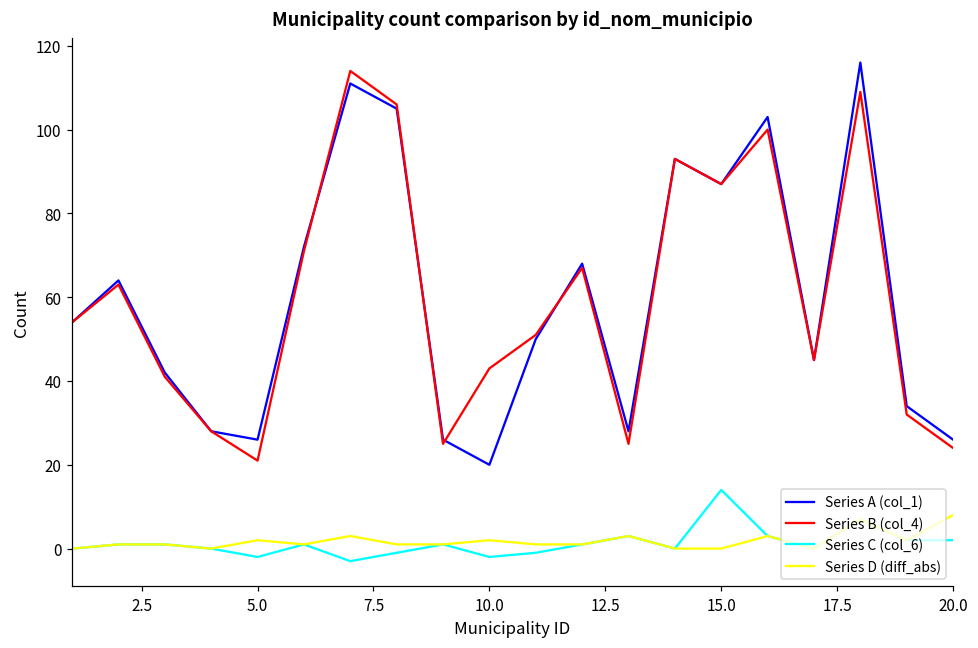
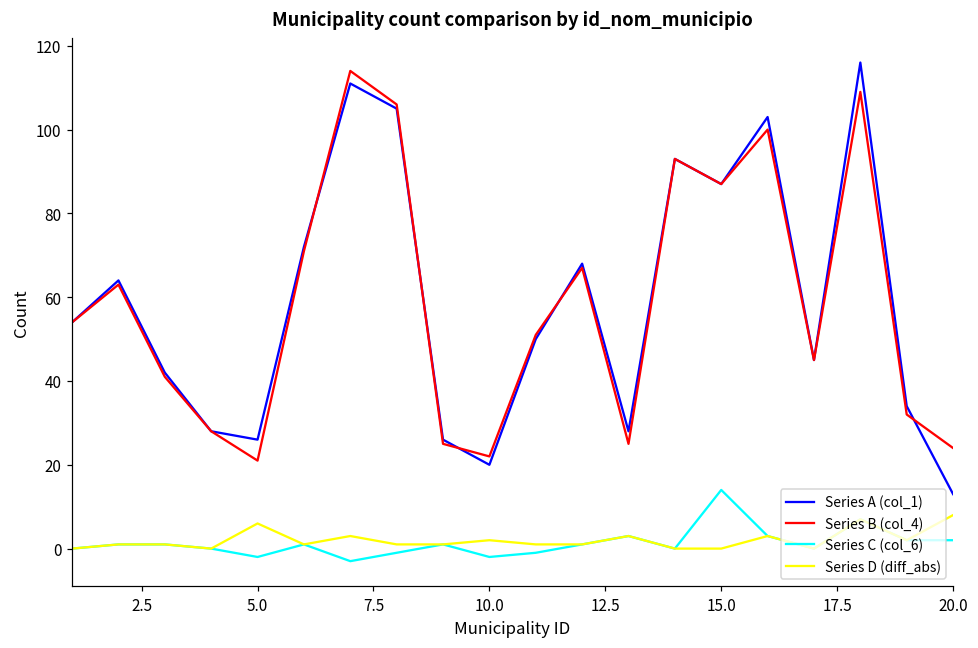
Series D (diff_abs), 5.0: 2 -> 6
Series B (col_4), 10.0: 43 -> 22
Series A (col_1), 20.0: 26 -> 13
